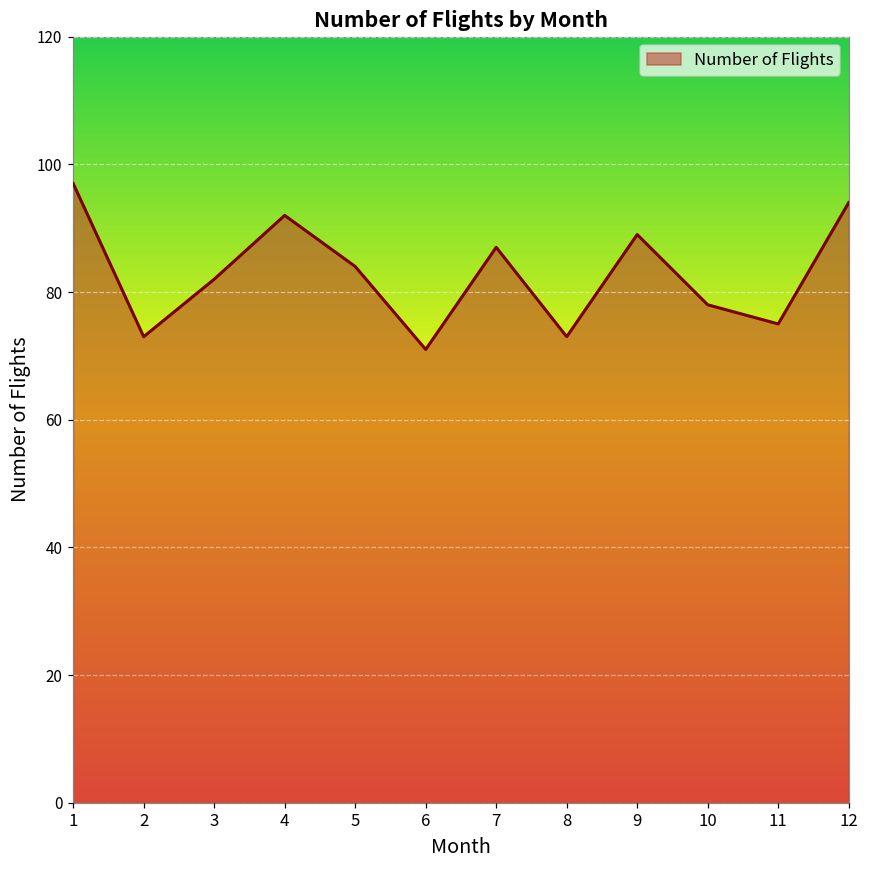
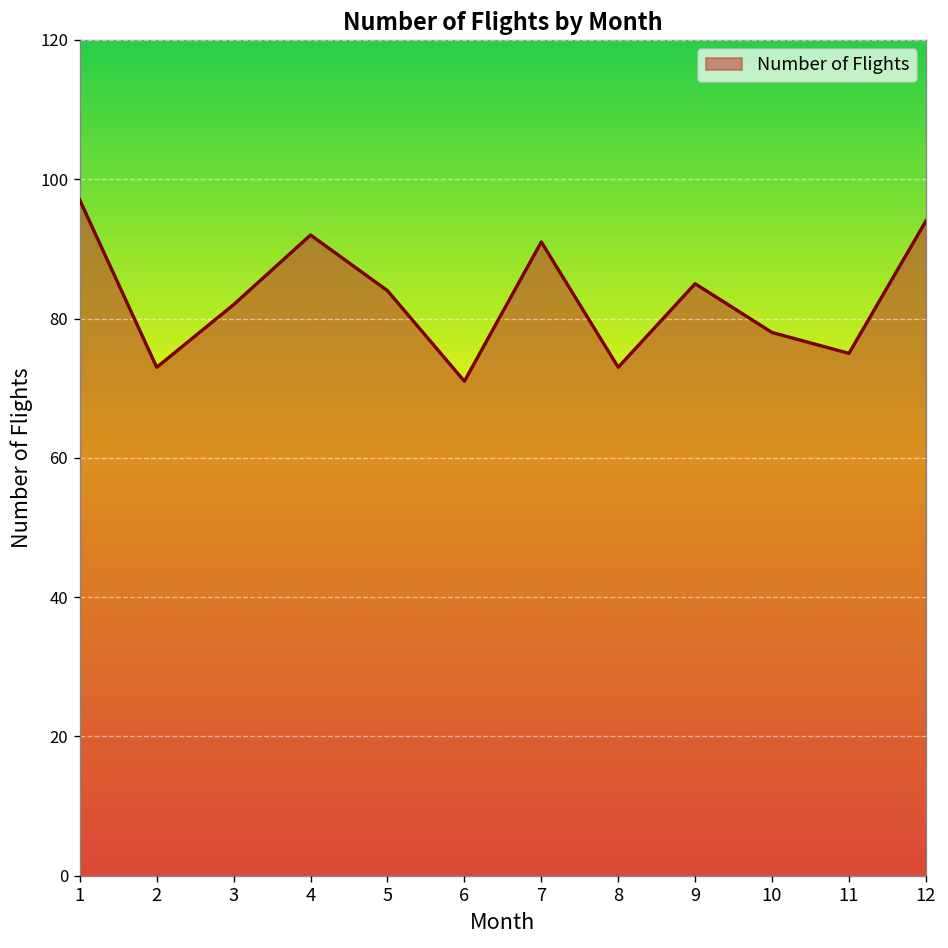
7: 87 -> 91
9: 89 -> 85
